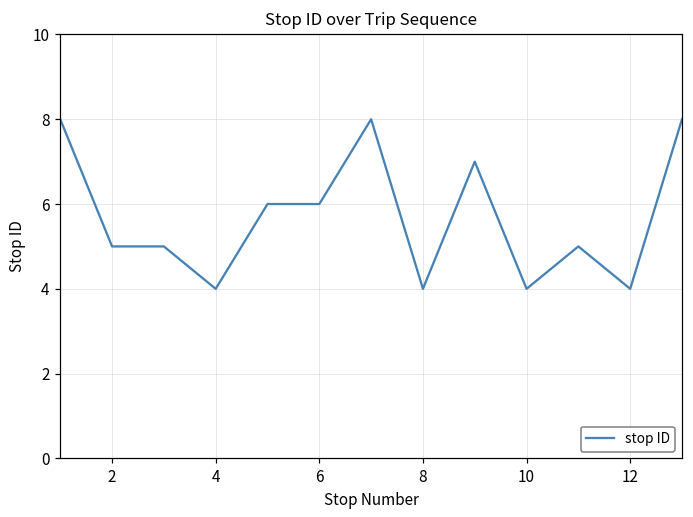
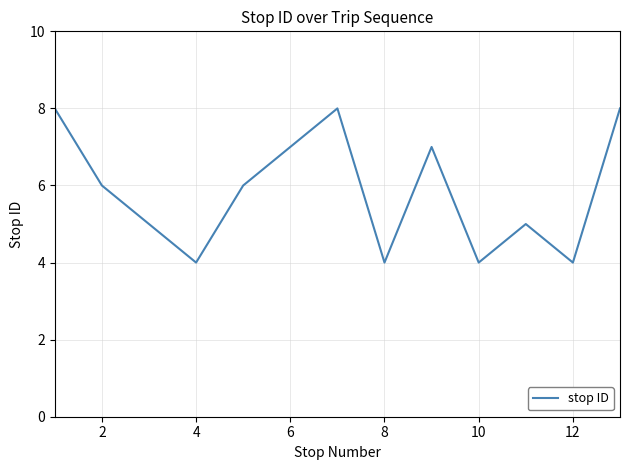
2: 5 -> 6
6: 6 -> 7
